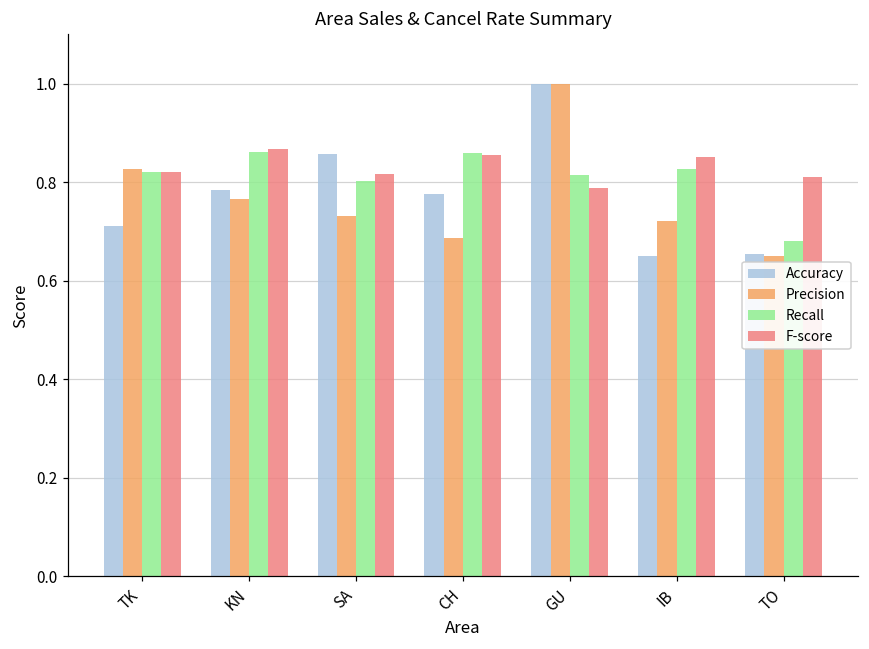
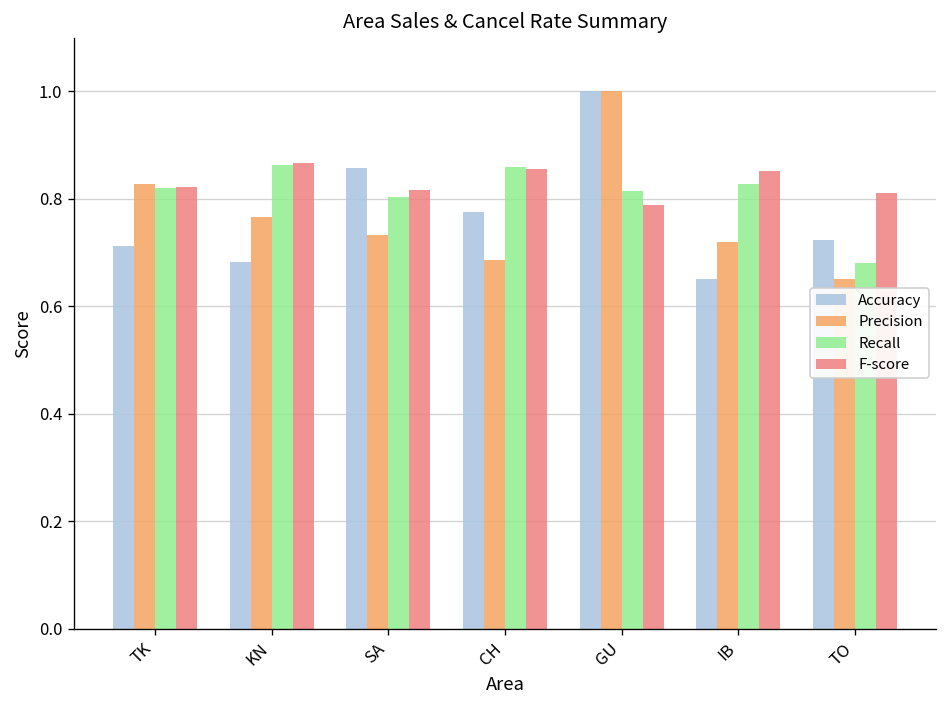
Accuracy, KN: 0.79 -> 0.68
Accuracy, TO: 0.65 -> 0.72
